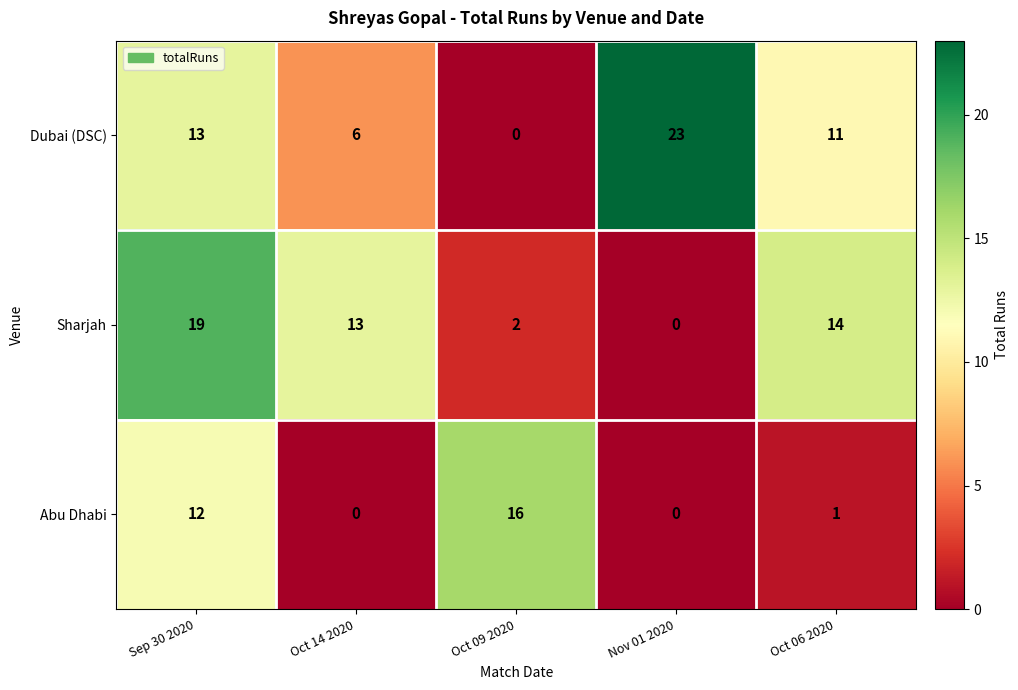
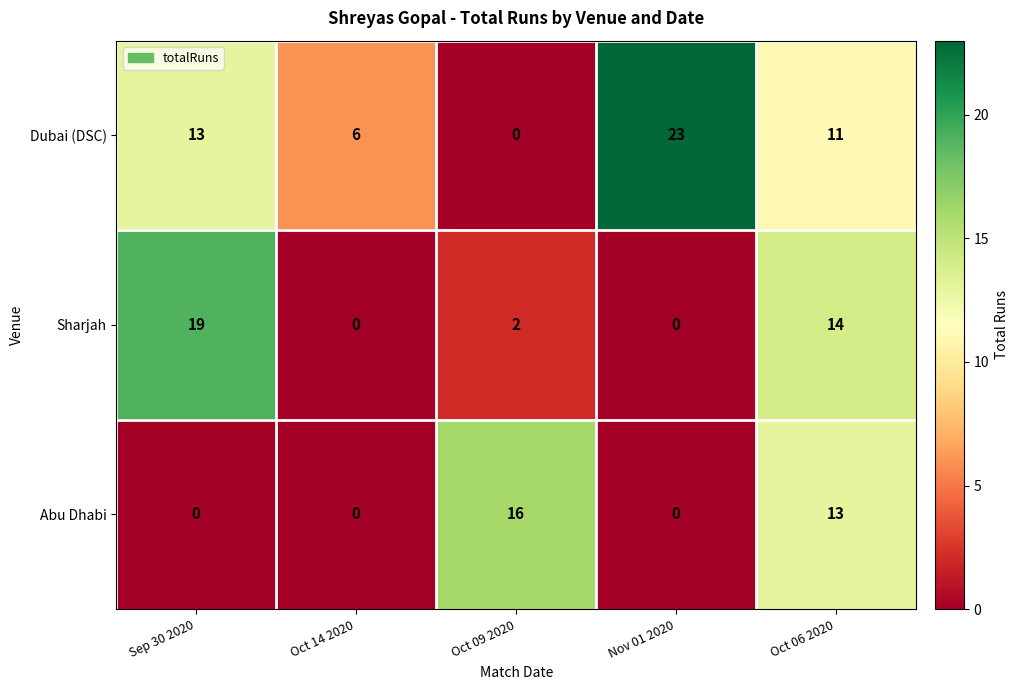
Sharjah, Oct 14 2020: 13 -> 0
Abu Dhabi, Sep 30 2020: 12 -> 0
Abu Dhabi, Oct 06 2020: 1 -> 13
